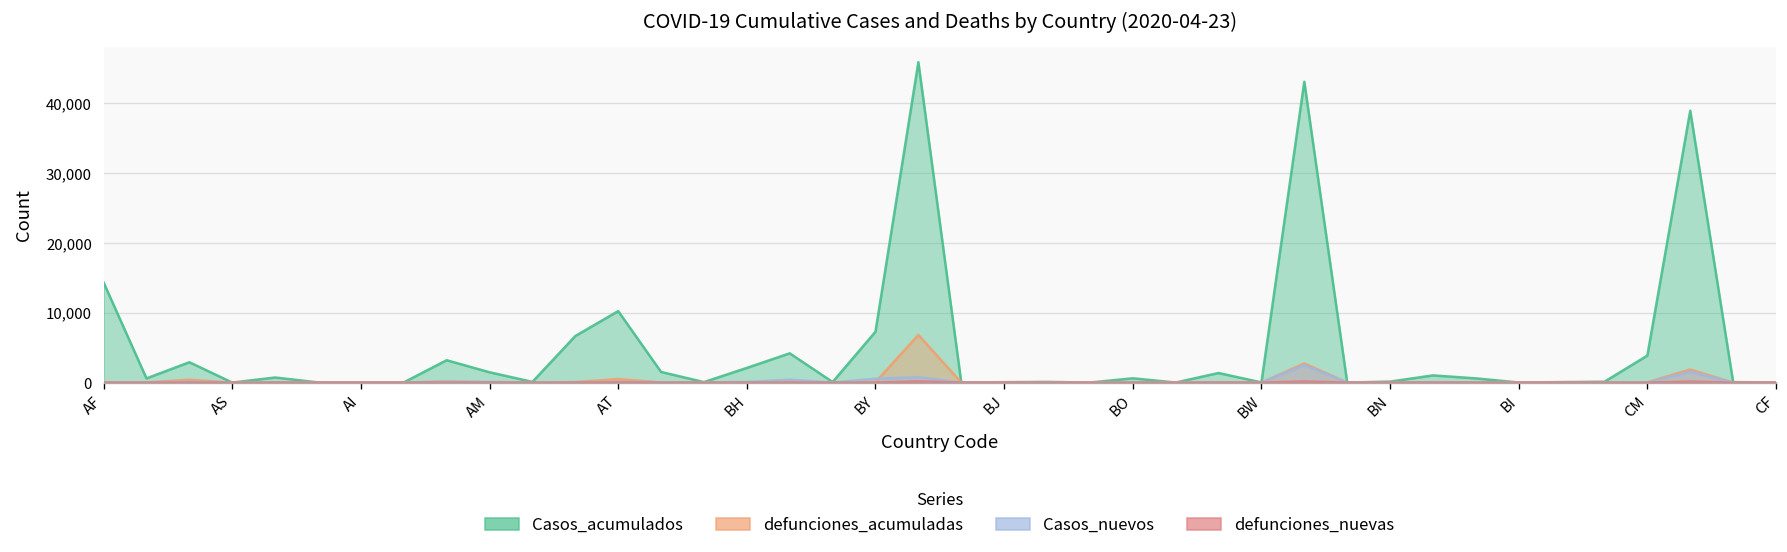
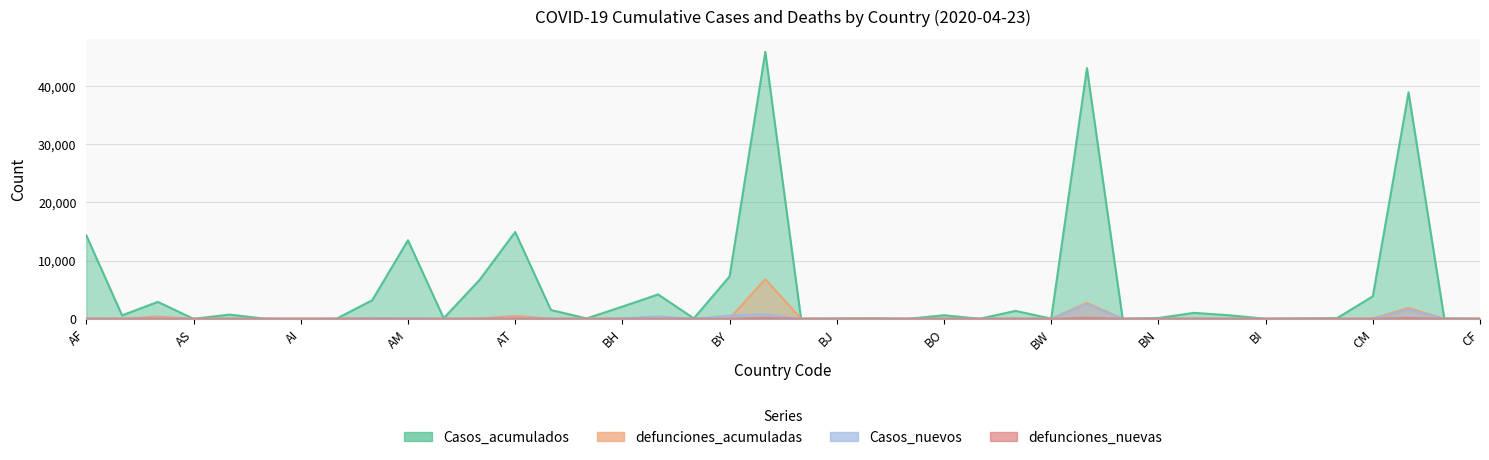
Casos_acumulados, AM: 1,000 -> 14,000
Casos_acumulados, AT: 10,000 -> 15,000
